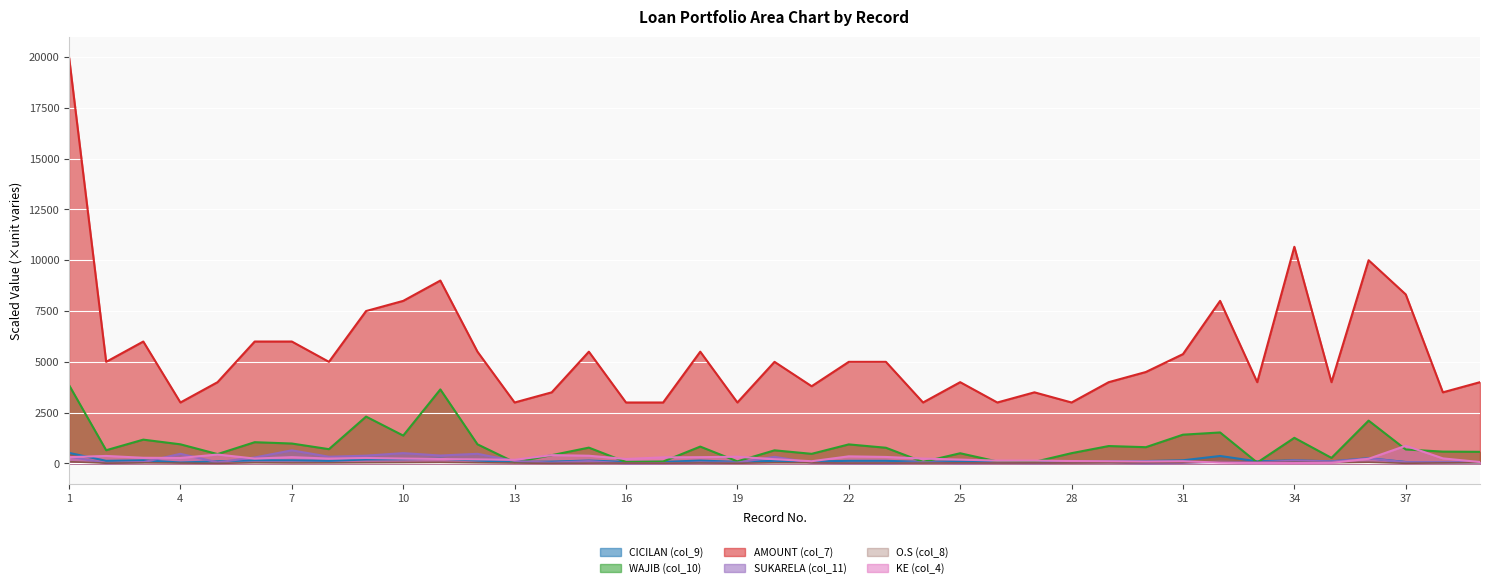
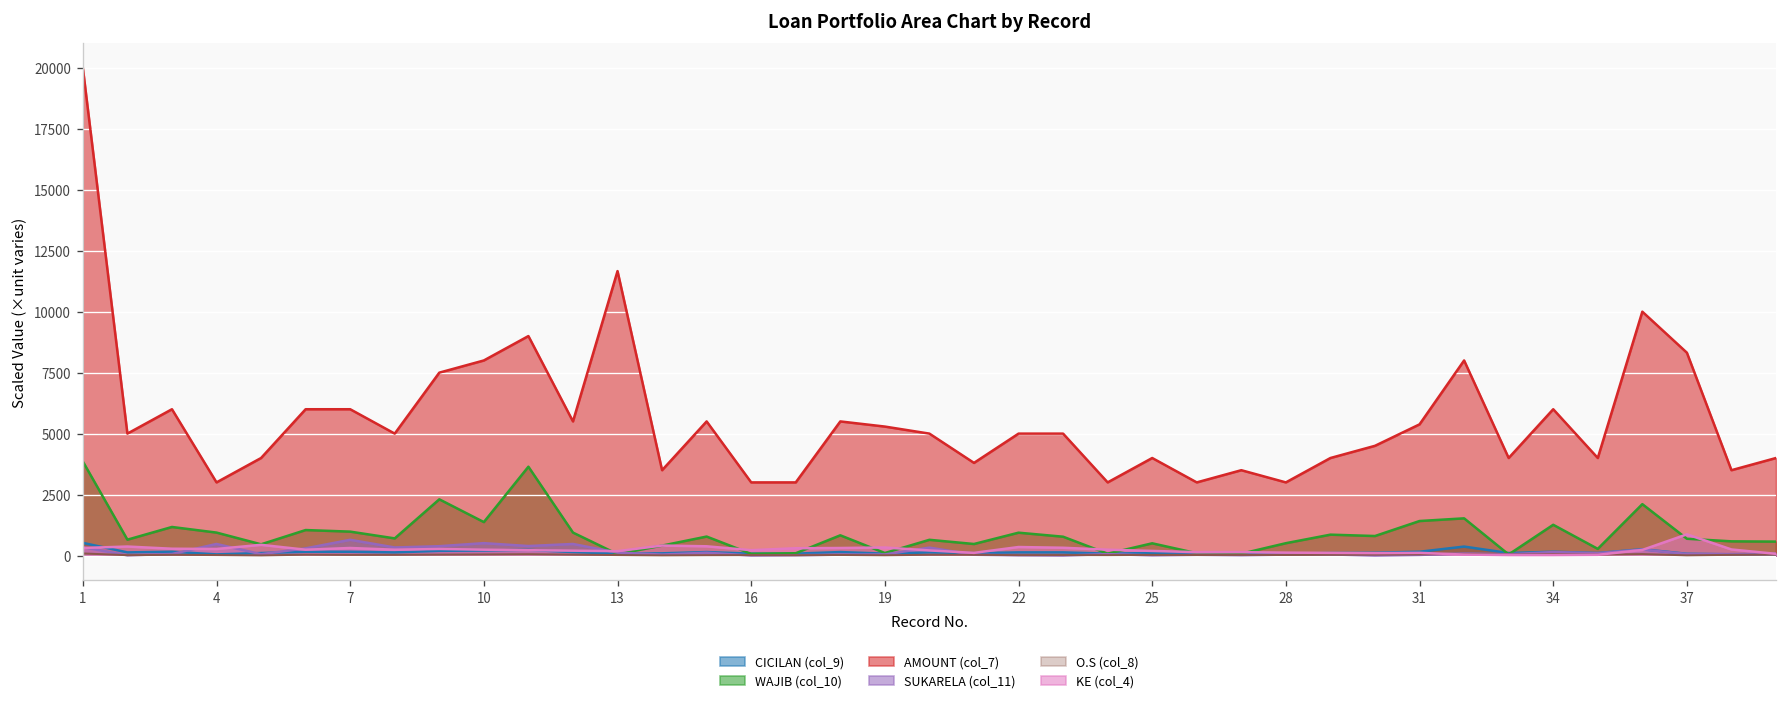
AMOUNT (col_7), 13: 3000 -> 11700
AMOUNT (col_7), 19: 3000 -> 5300
AMOUNT (col_7), 34: 10700 -> 6000
